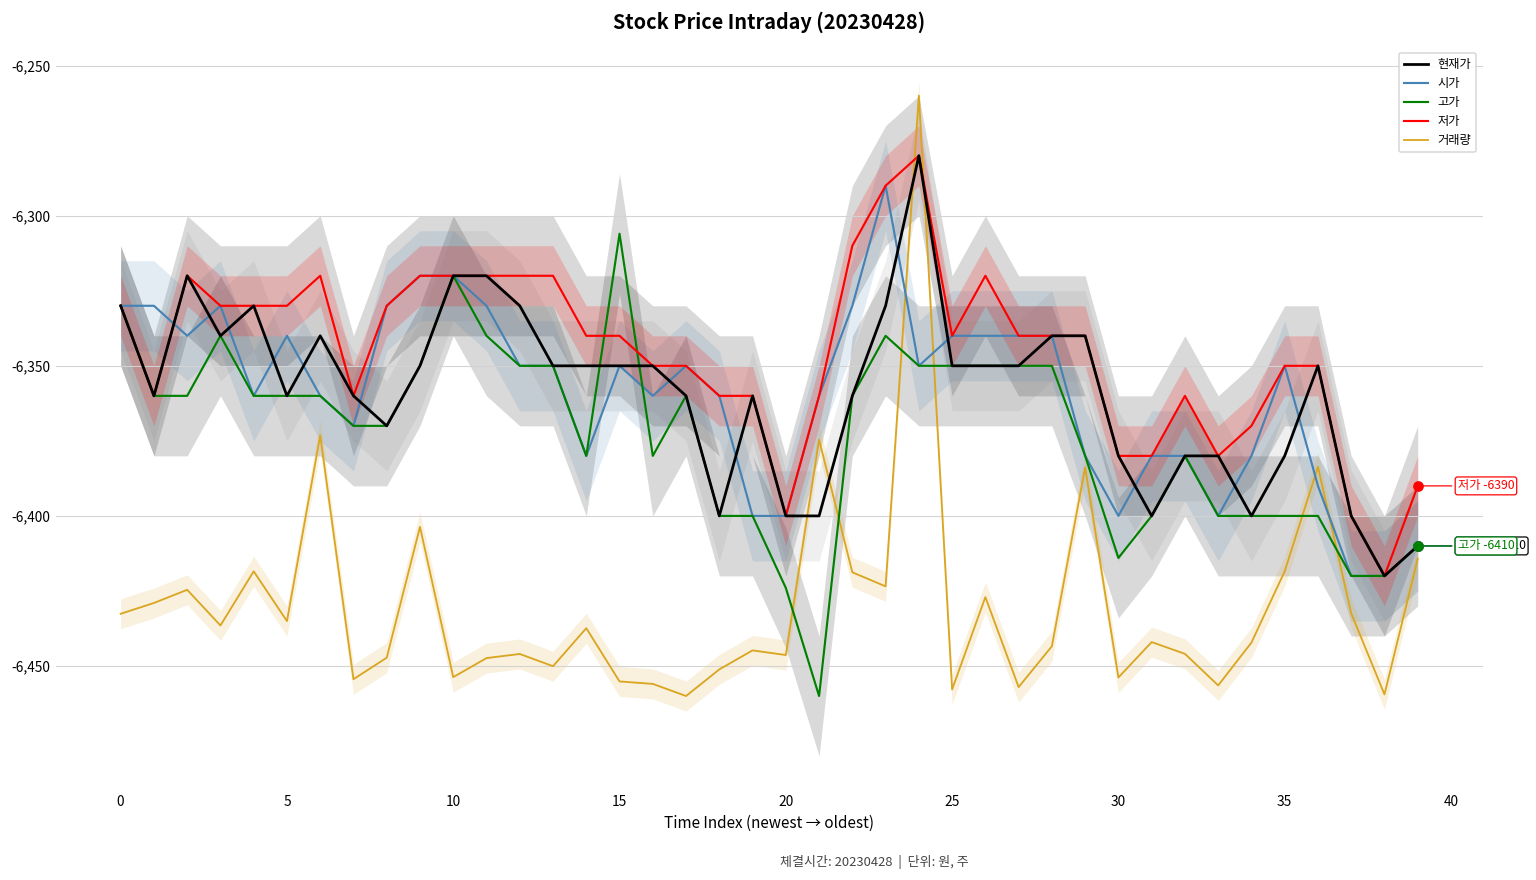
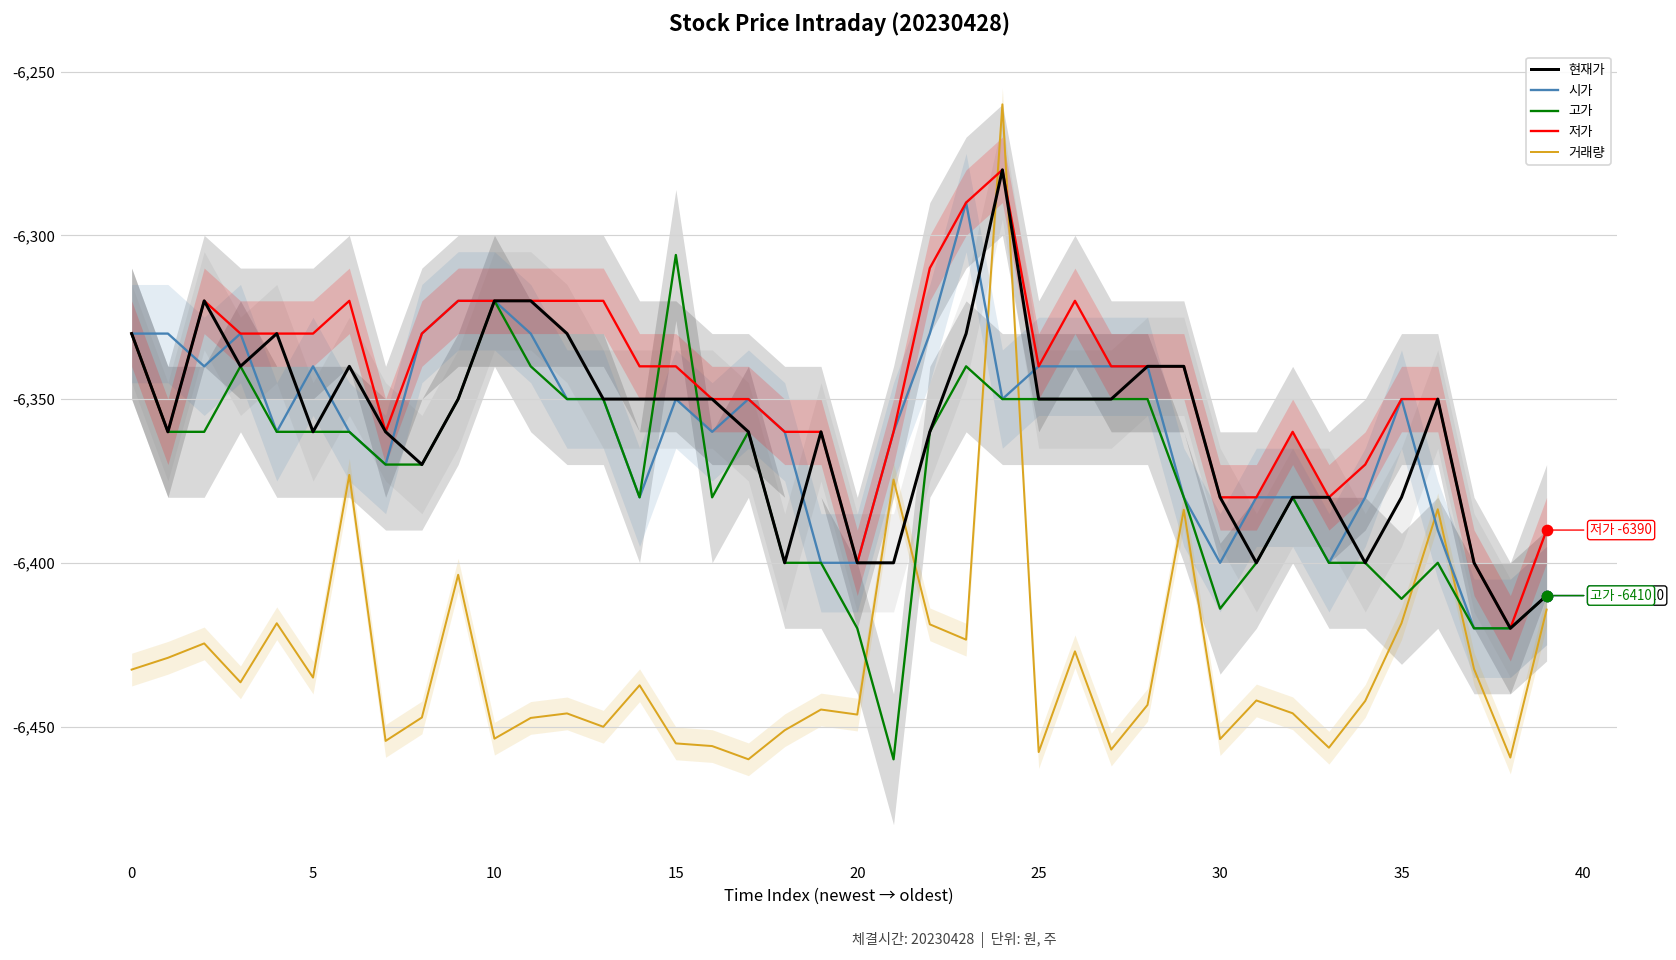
고가, 20: -6,424 -> -6,420
고가, 35: -6,400 -> -6,411
